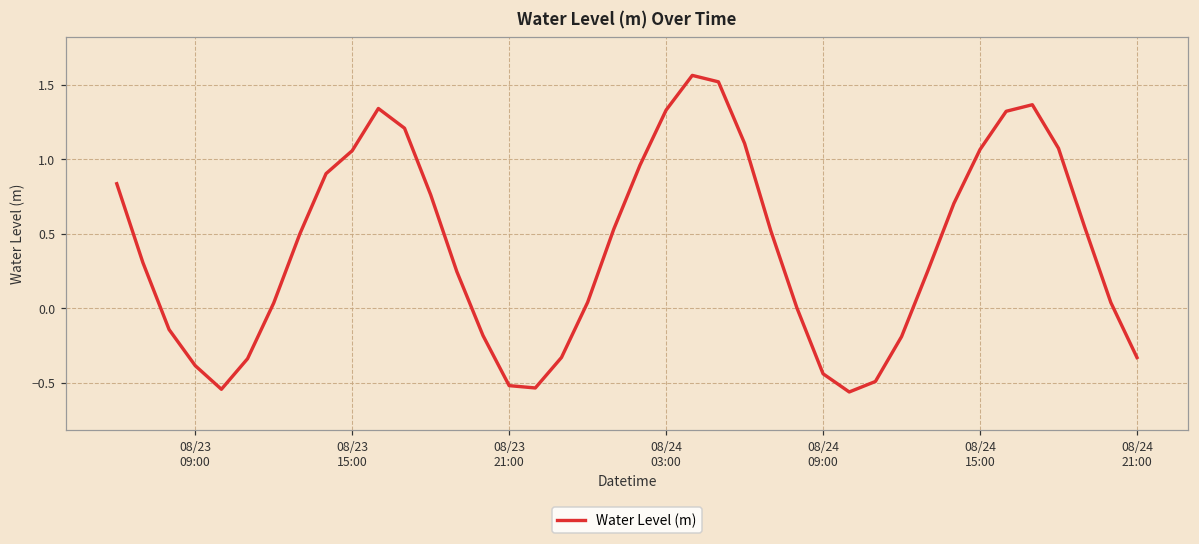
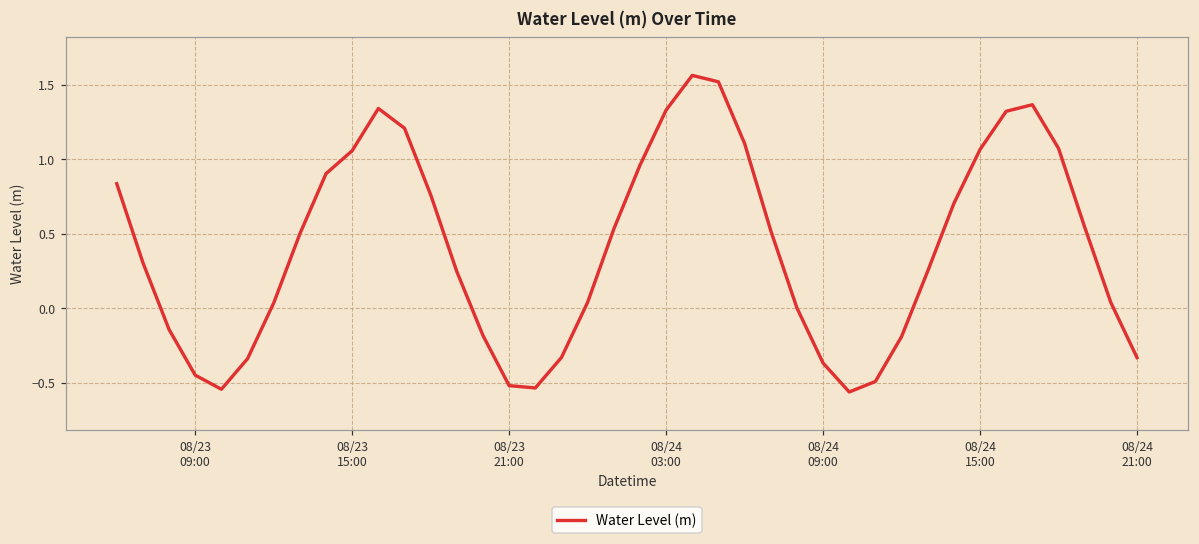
08/23 09:00: -0.38 -> -0.45
08/24 09:00: -0.44 -> -0.37
